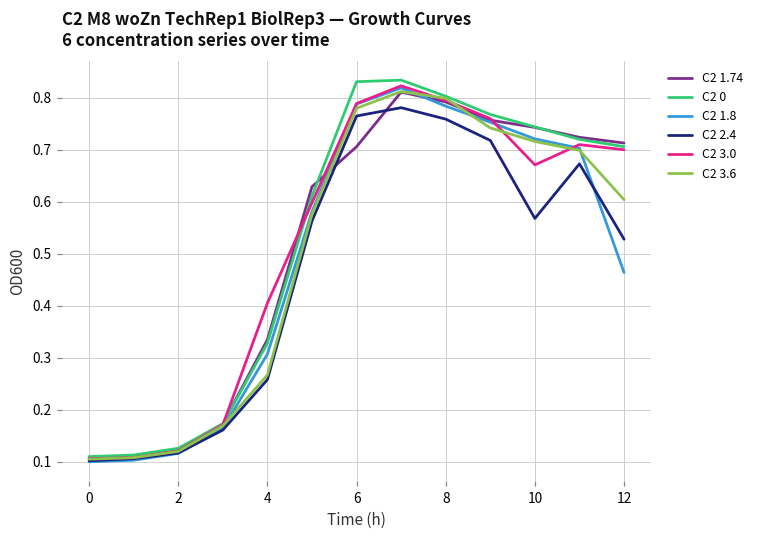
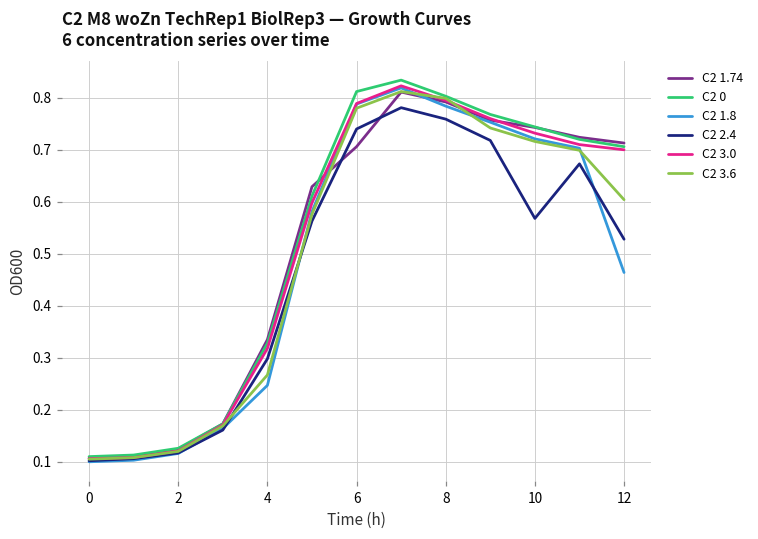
C2 1.8, 4: 0.31 -> 0.25
C2 2.4, 4: 0.26 -> 0.30
C2 3.0, 4: 0.41 -> 0.32
C2 0, 6: 0.83 -> 0.81
C2 2.4, 6: 0.77 -> 0.74
C2 3.0, 10: 0.67 -> 0.73
